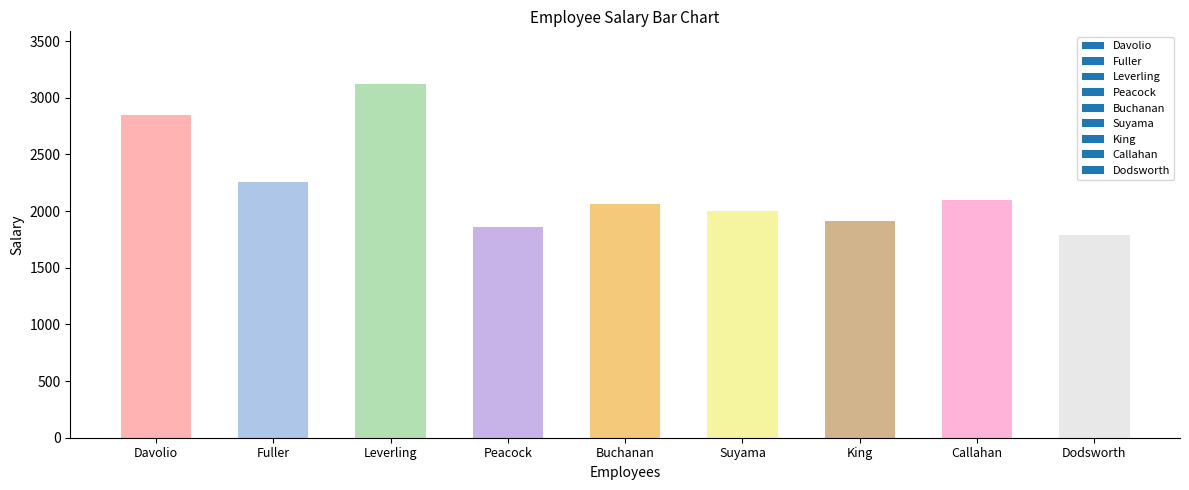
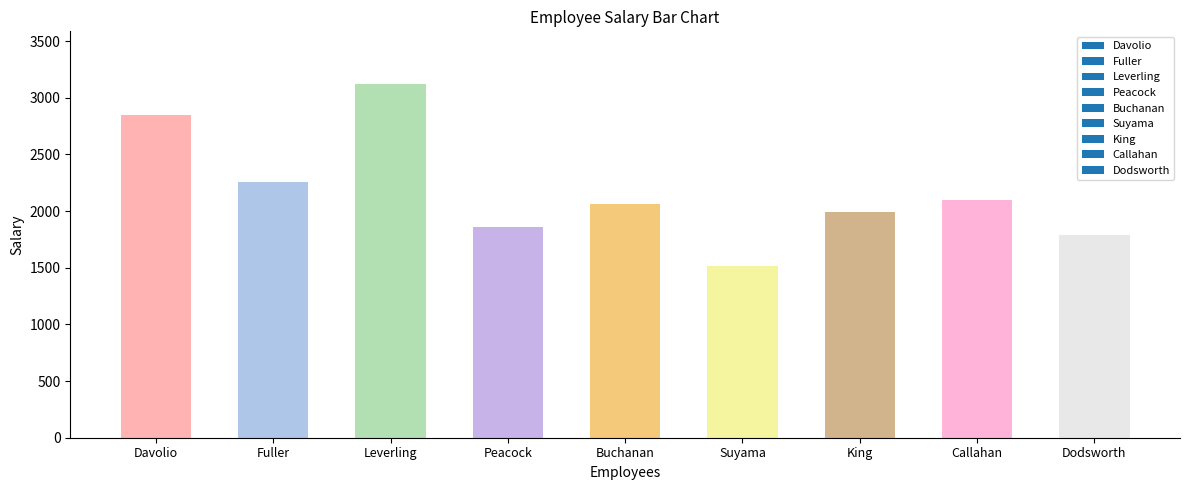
Suyama: 2000 -> 1510
King: 1910 -> 1990
